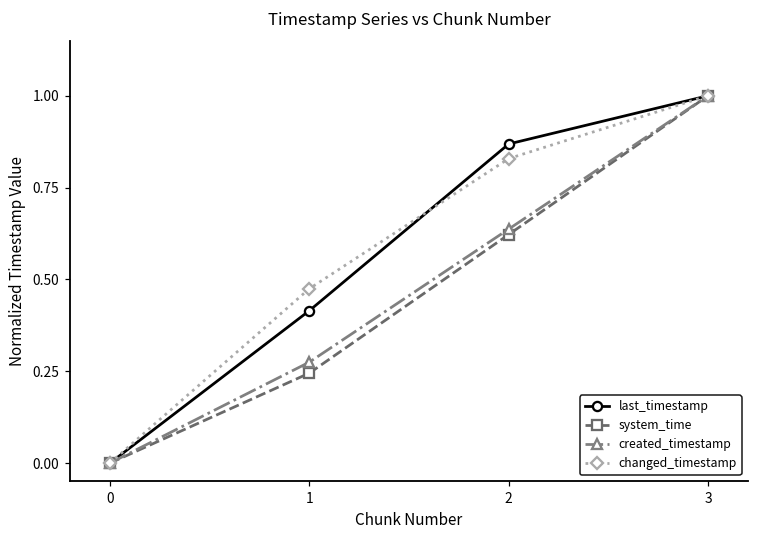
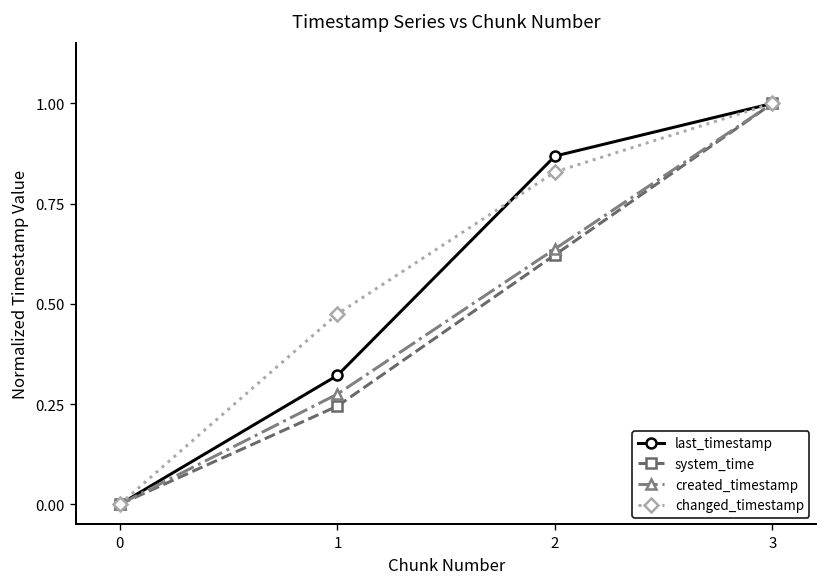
last_timestamp, 1: 0.41 -> 0.32
